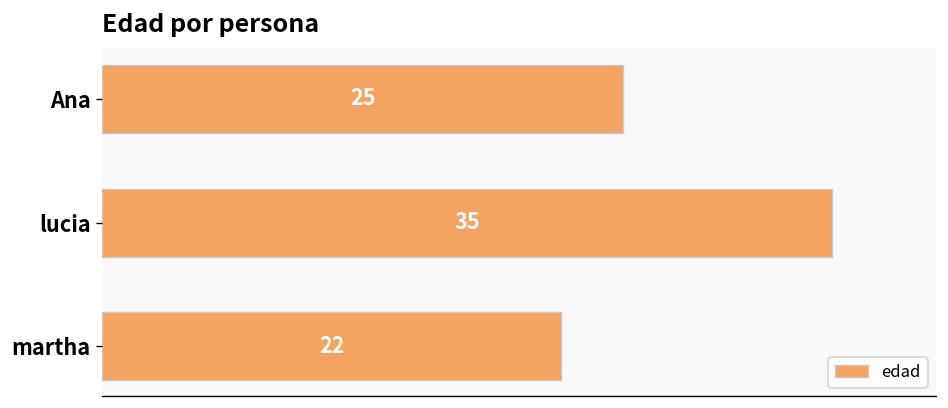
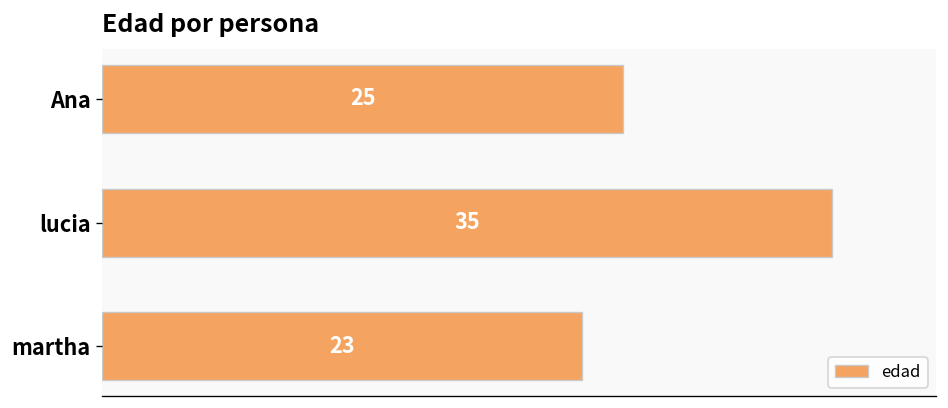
martha: 22 -> 23
